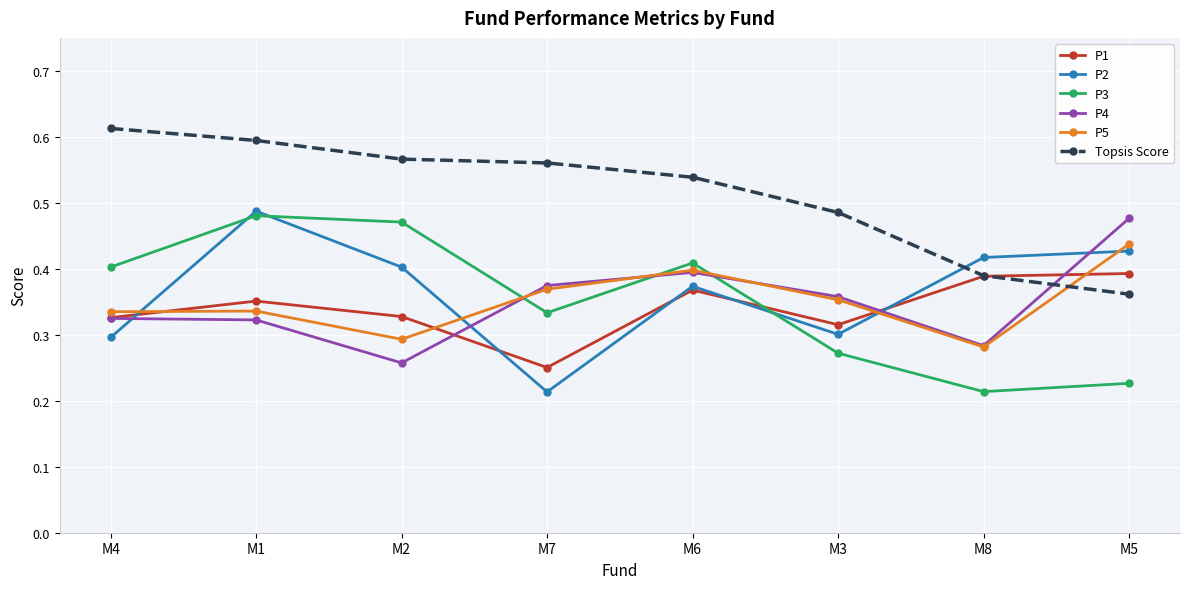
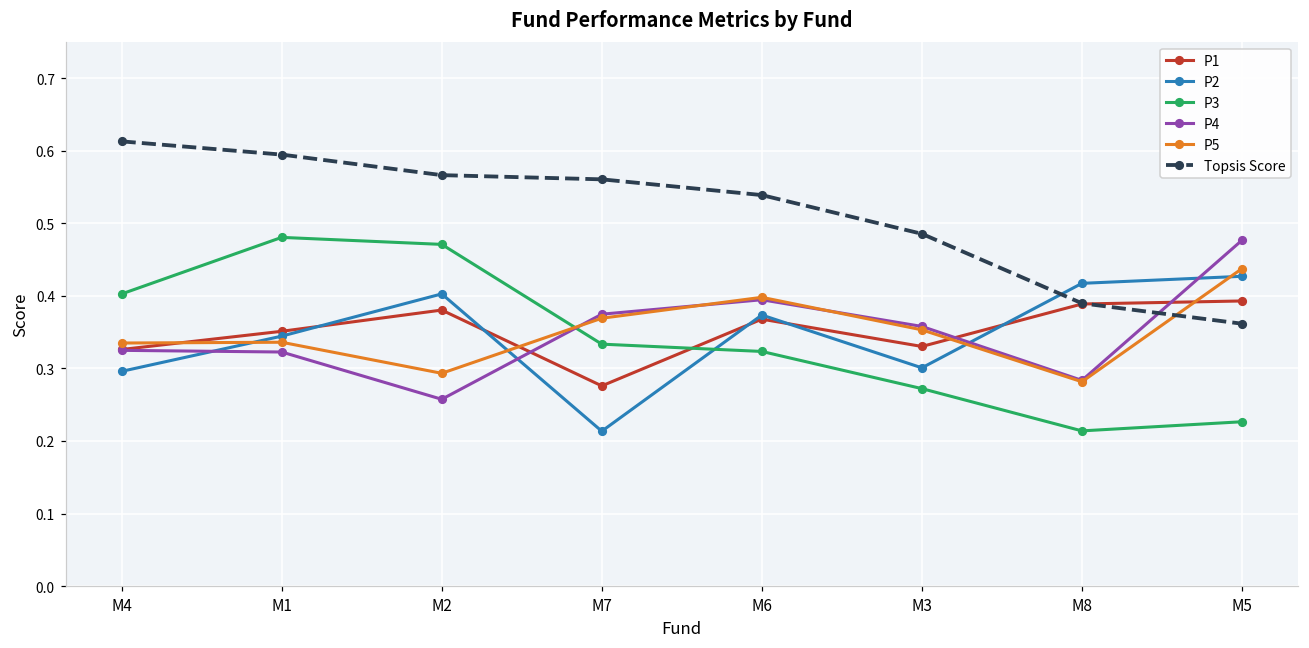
P2, M1: 0.49 -> 0.34
P1, M2: 0.33 -> 0.38
P1, M7: 0.25 -> 0.28
P3, M6: 0.41 -> 0.32
P1, M3: 0.32 -> 0.33
